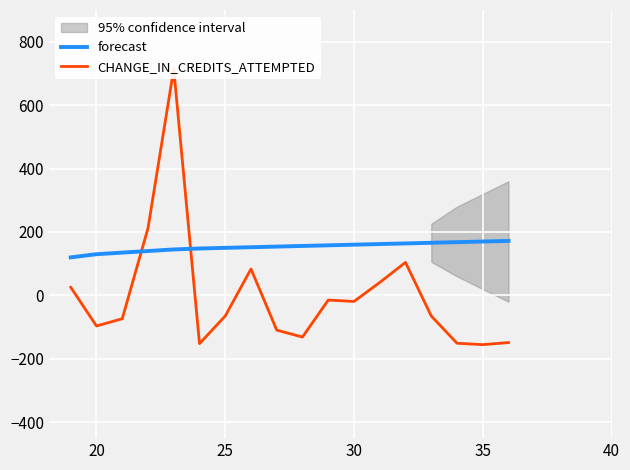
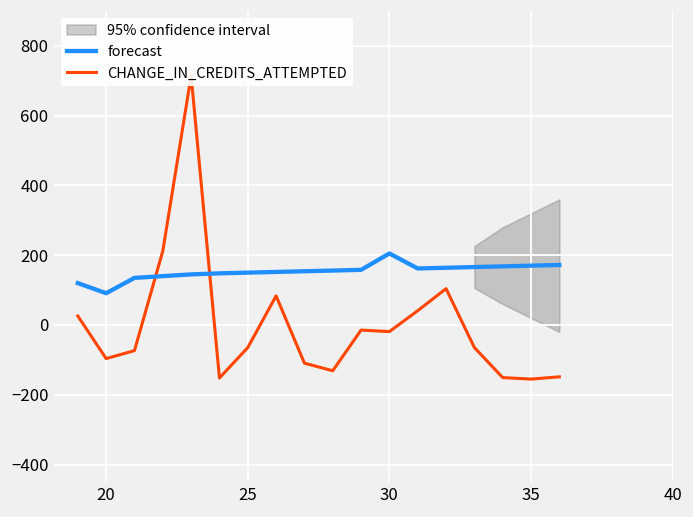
forecast, 20: 130 -> 90
forecast, 30: 160 -> 210
